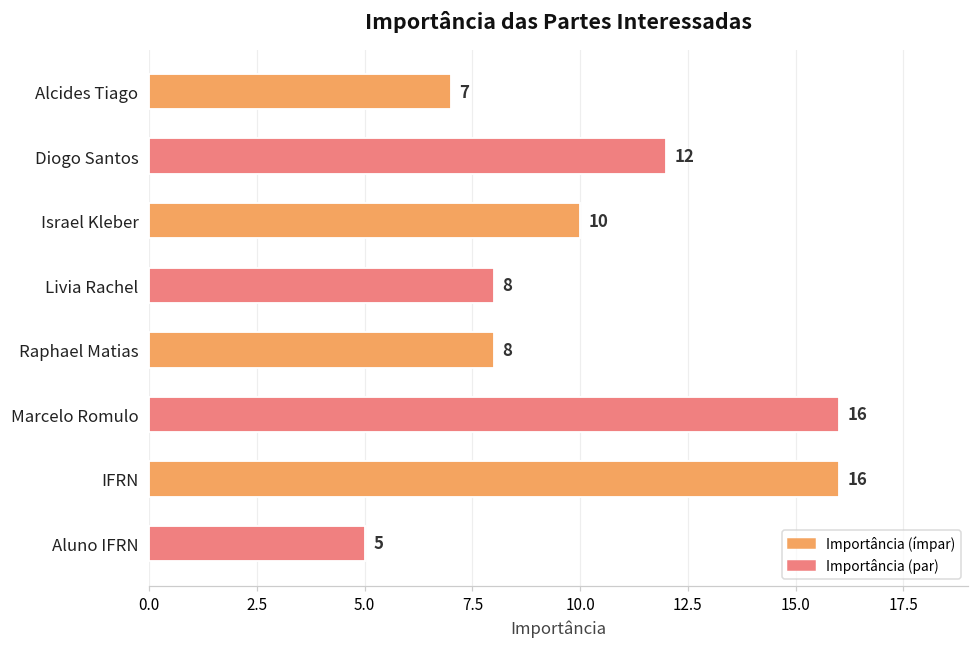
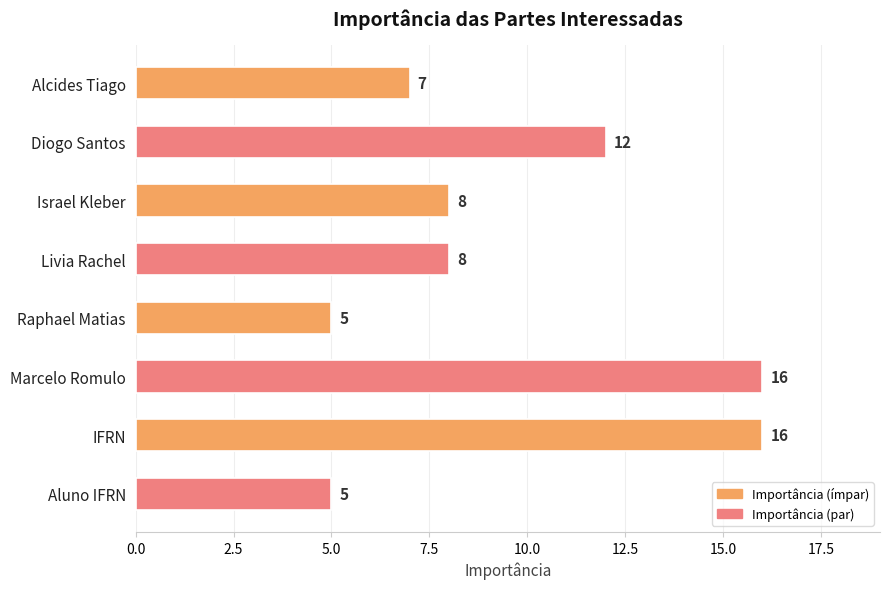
Israel Kleber: 10 -> 8
Raphael Matias: 8 -> 5
